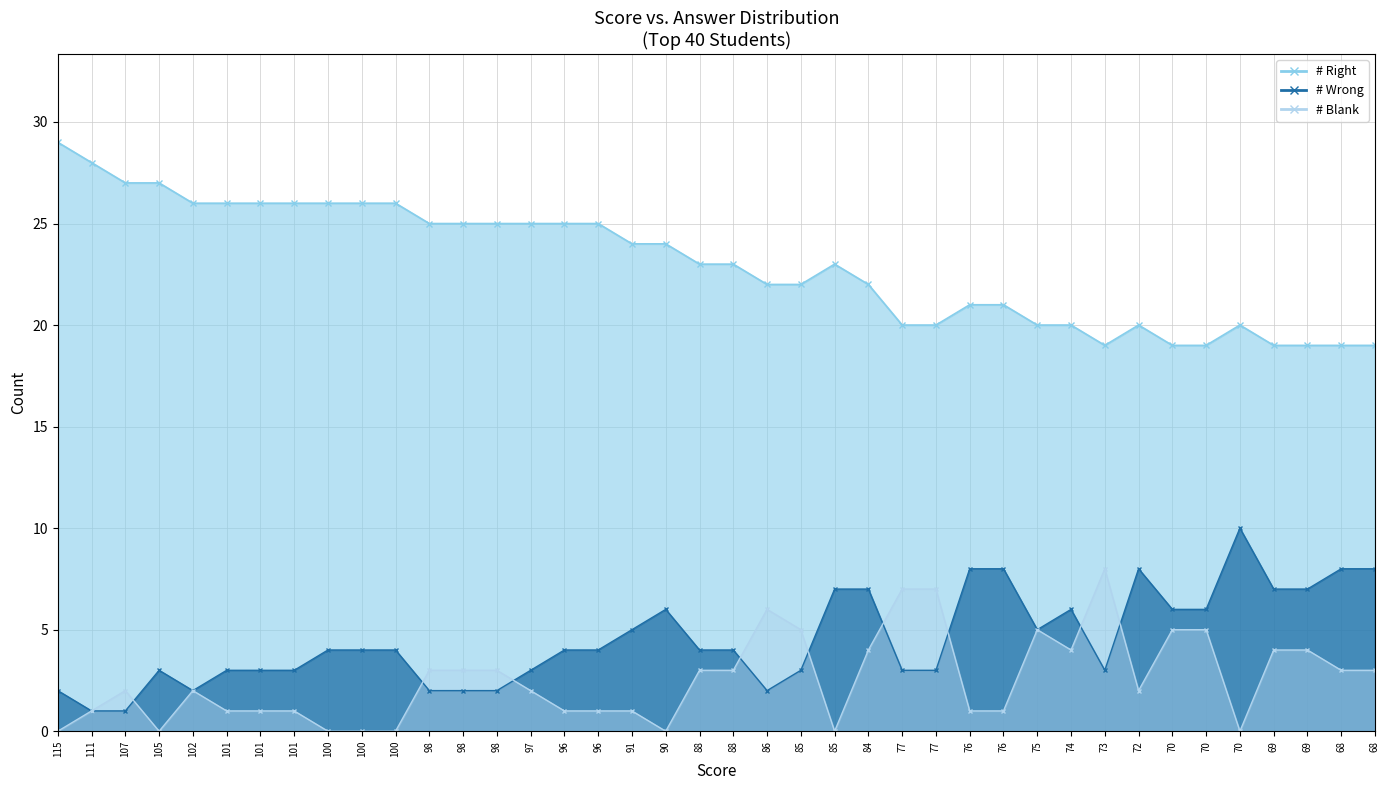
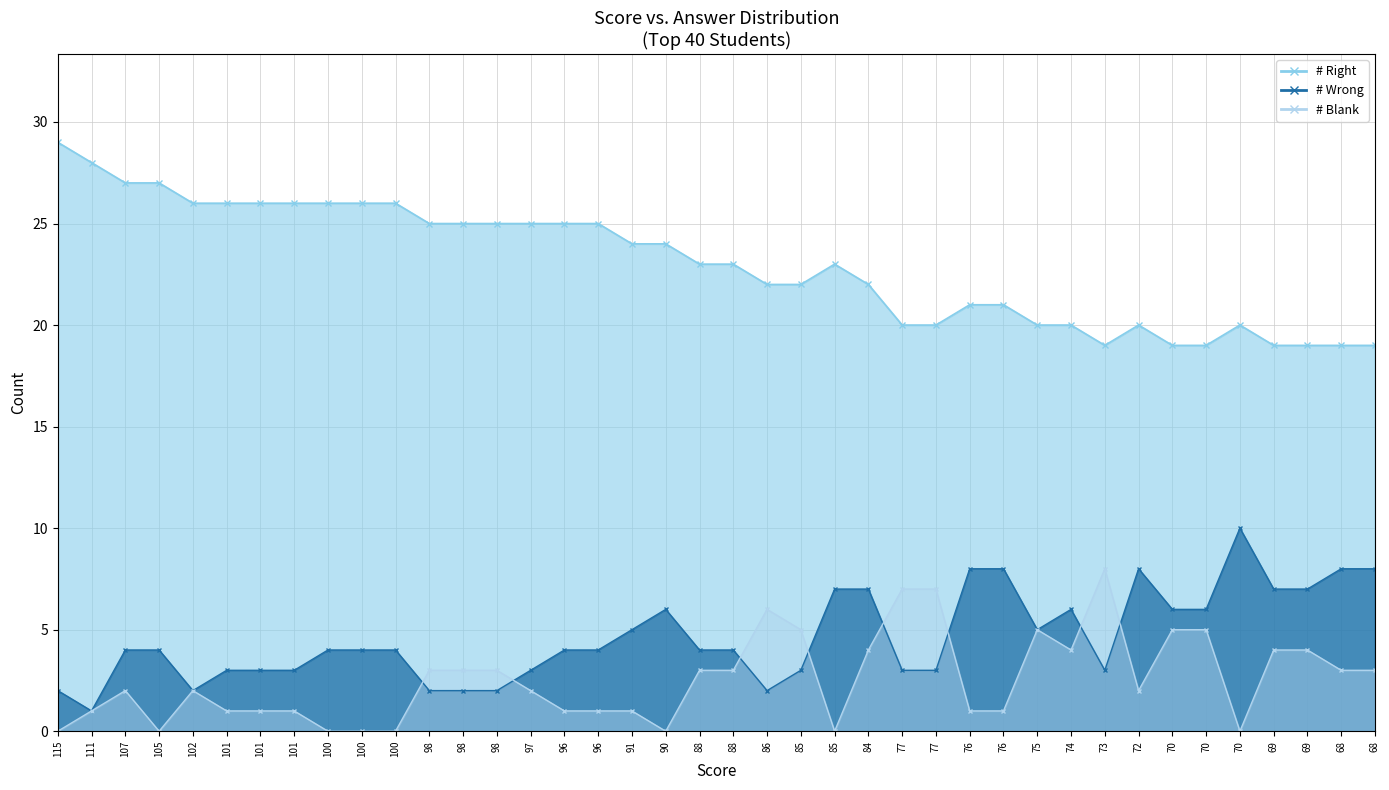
# Wrong, 107: 1 -> 4
# Wrong, 105: 3 -> 4
